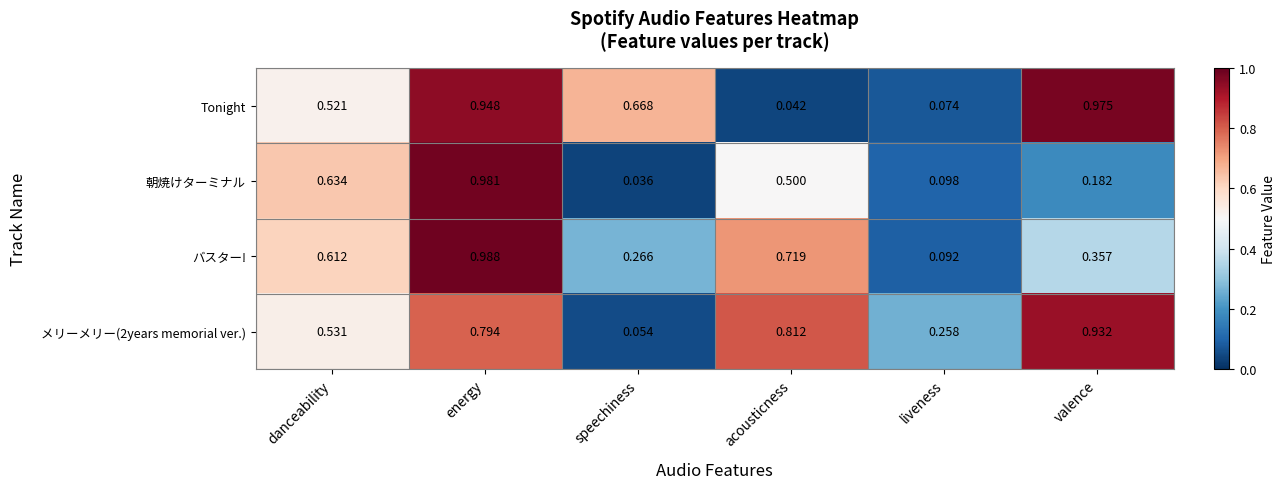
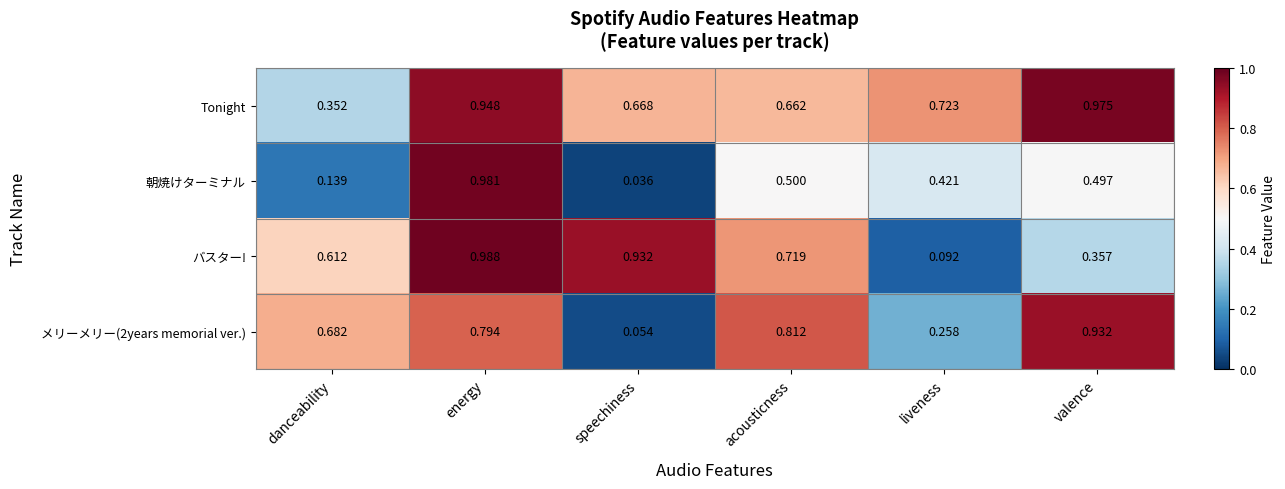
Tonight, danceability: 0.521 -> 0.352
Tonight, acousticness: 0.042 -> 0.662
Tonight, liveness: 0.074 -> 0.723
朝焼けターミナル, danceability: 0.634 -> 0.139
朝焼けターミナル, liveness: 0.098 -> 0.421
朝焼けターミナル, valence: 0.182 -> 0.497
バスター!, speechiness: 0.266 -> 0.932
メリーメリー(2years memorial ver.), danceability: 0.531 -> 0.682
